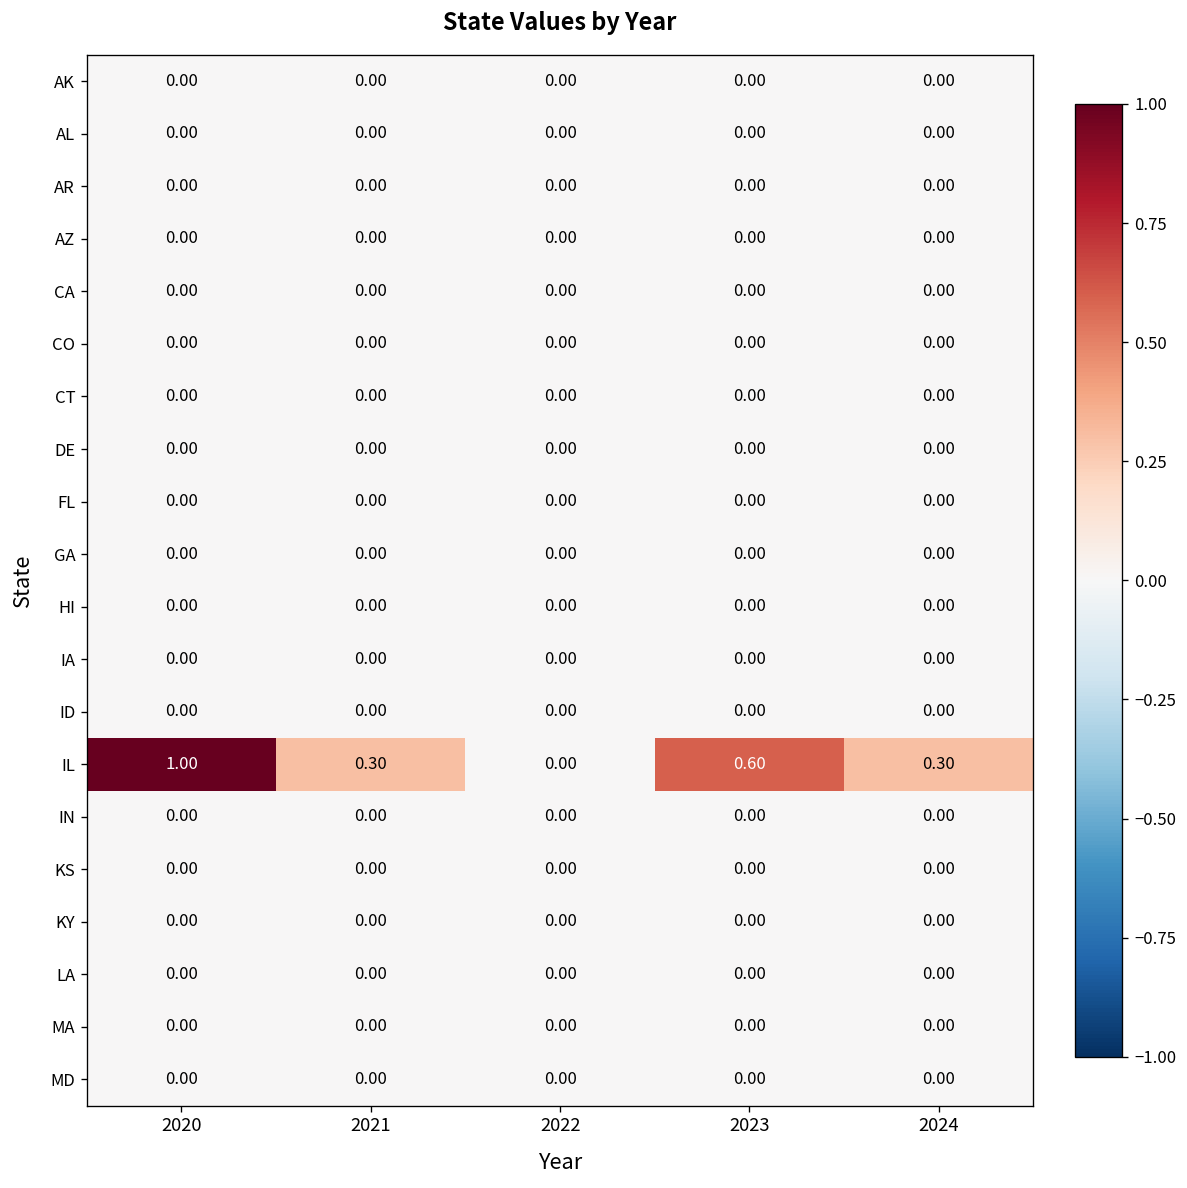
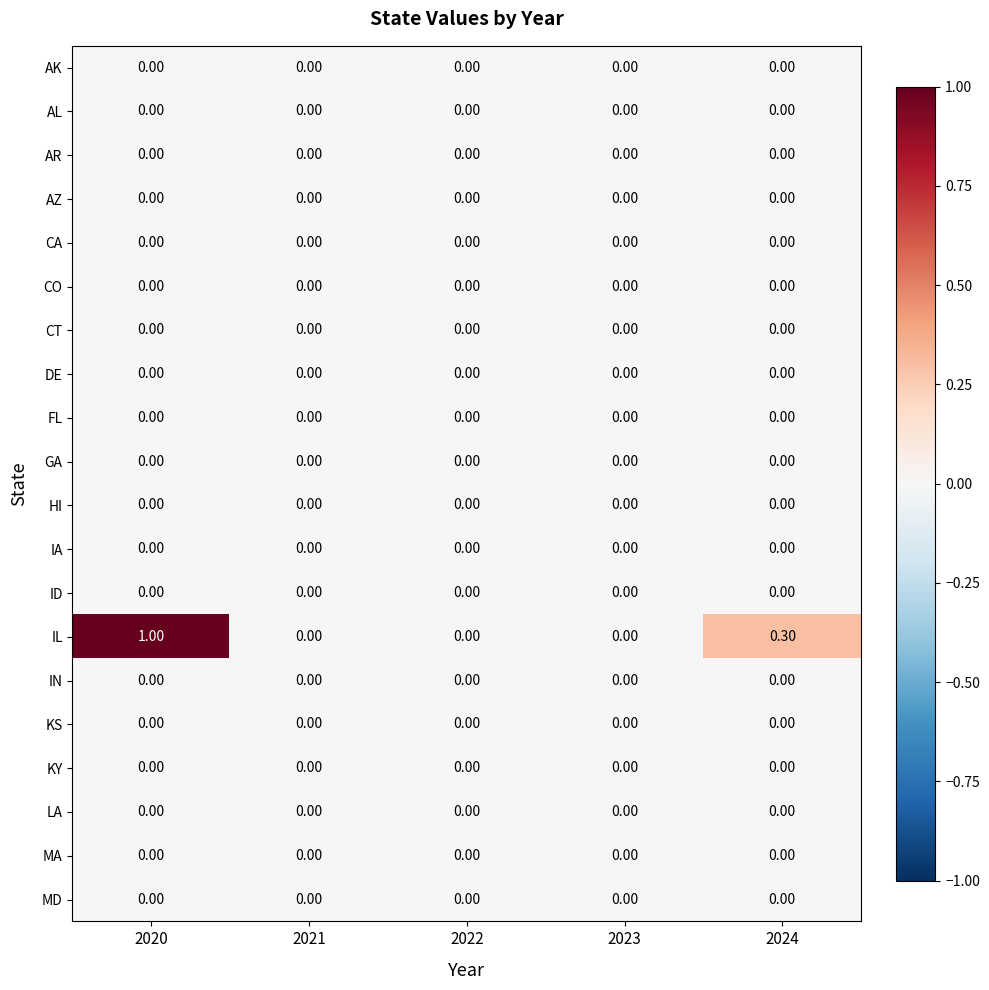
IL, 2021: 0.30 -> 0.00
IL, 2023: 0.60 -> 0.00
